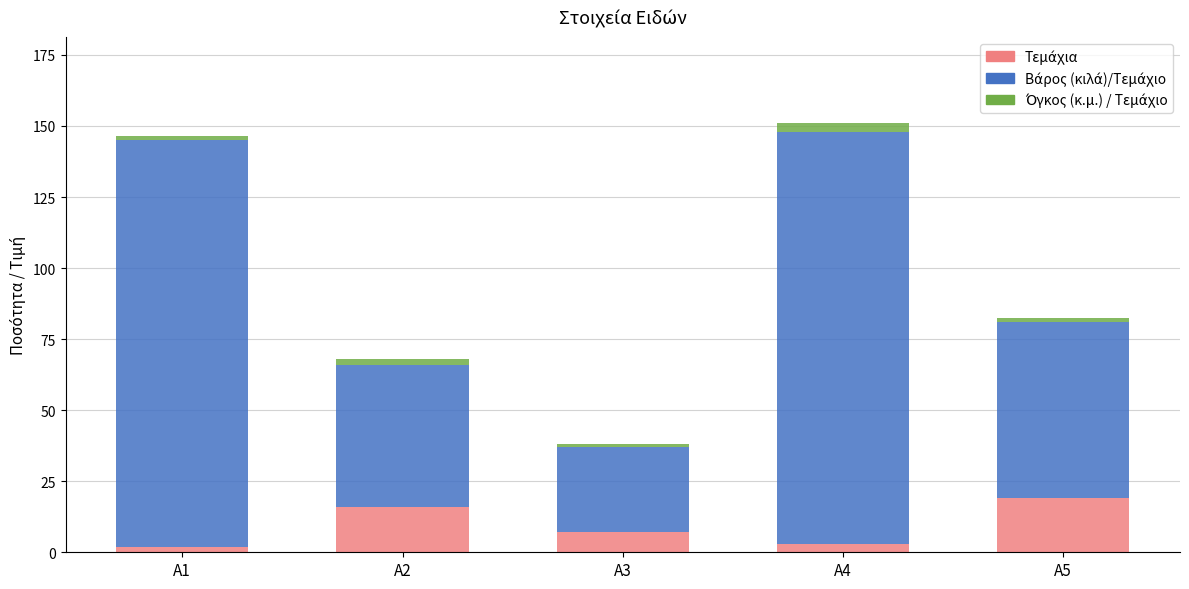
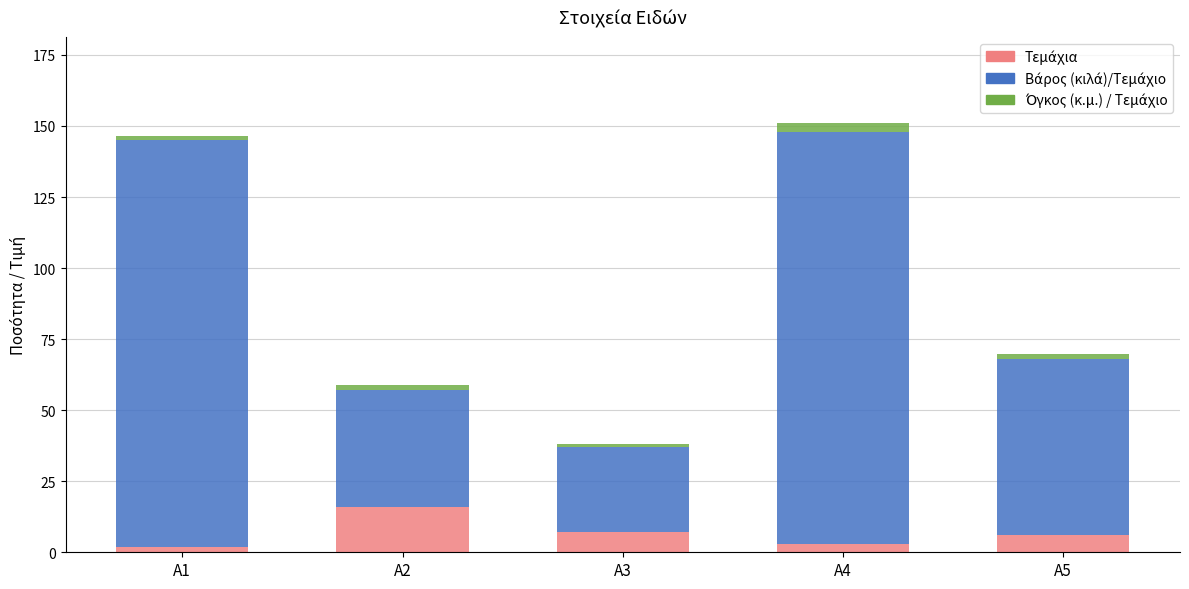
Βάρος (κιλά)/Τεμάχιο, A2: 50 -> 41
Τεμάχια, A5: 19 -> 6
